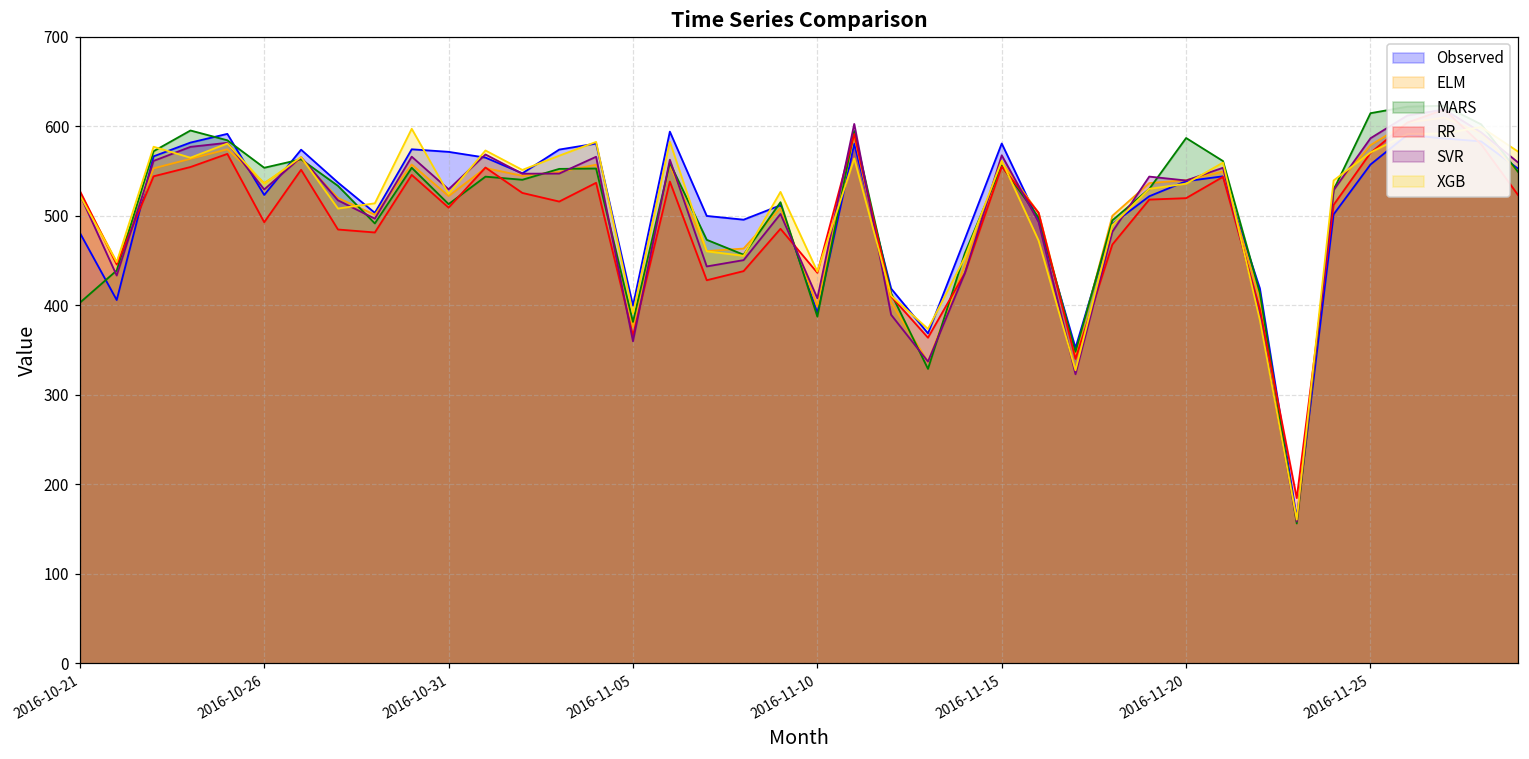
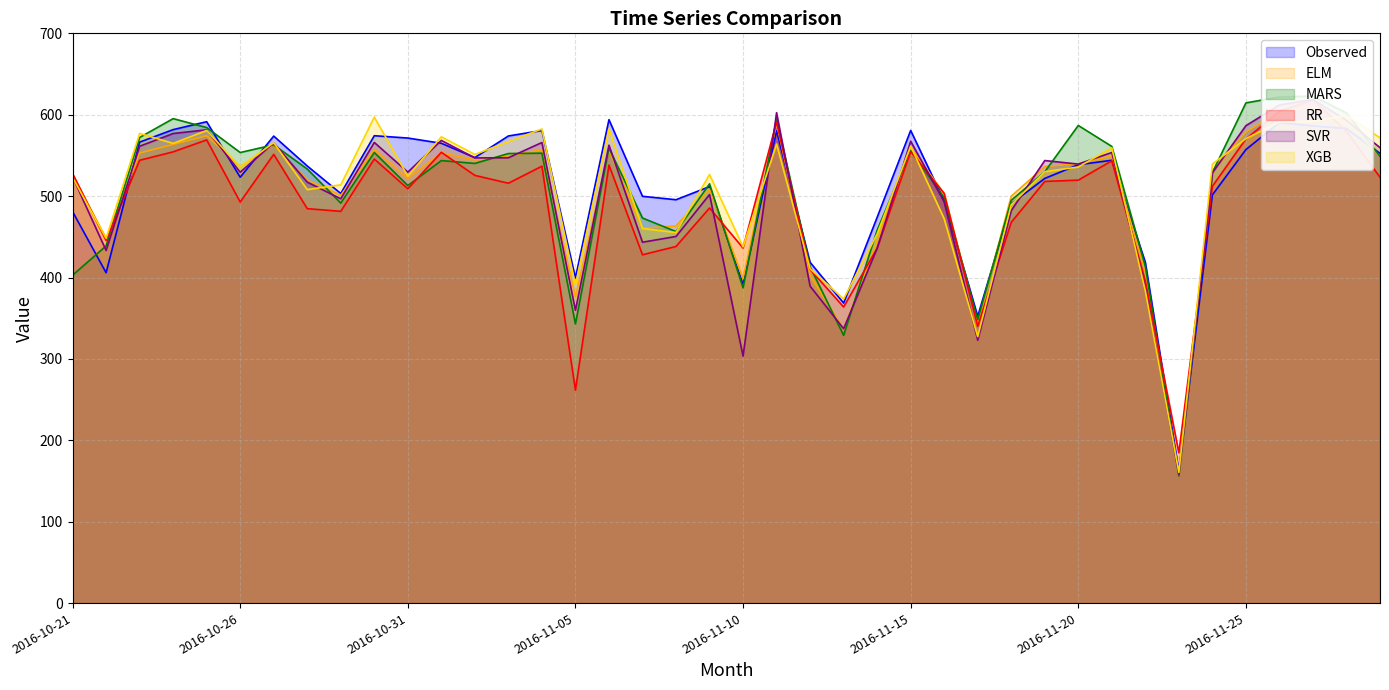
MARS, 2016-11-05: 380 -> 340
RR, 2016-11-05: 370 -> 260
SVR, 2016-11-10: 410 -> 300
